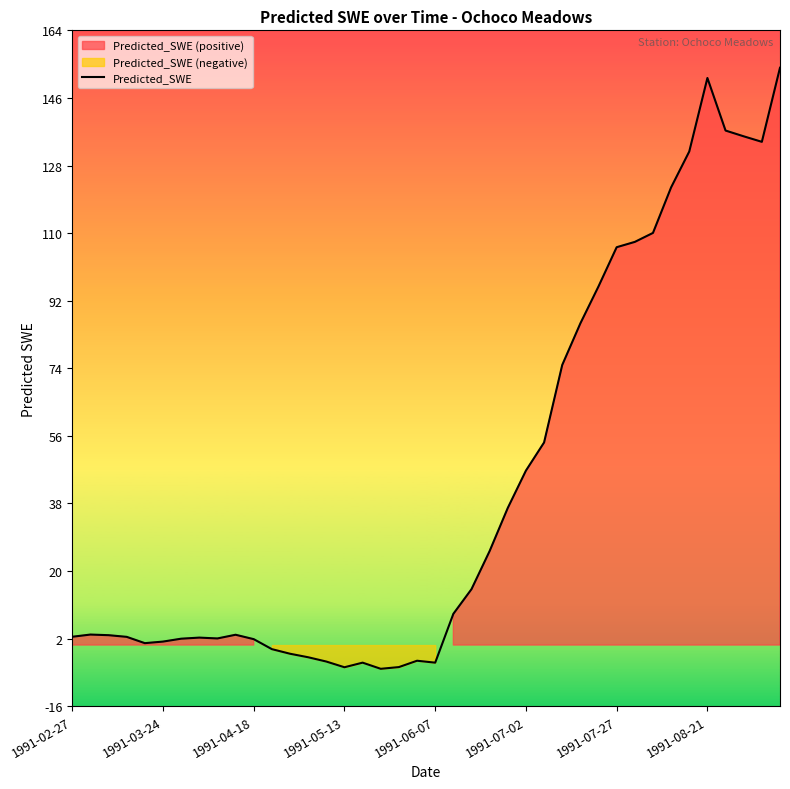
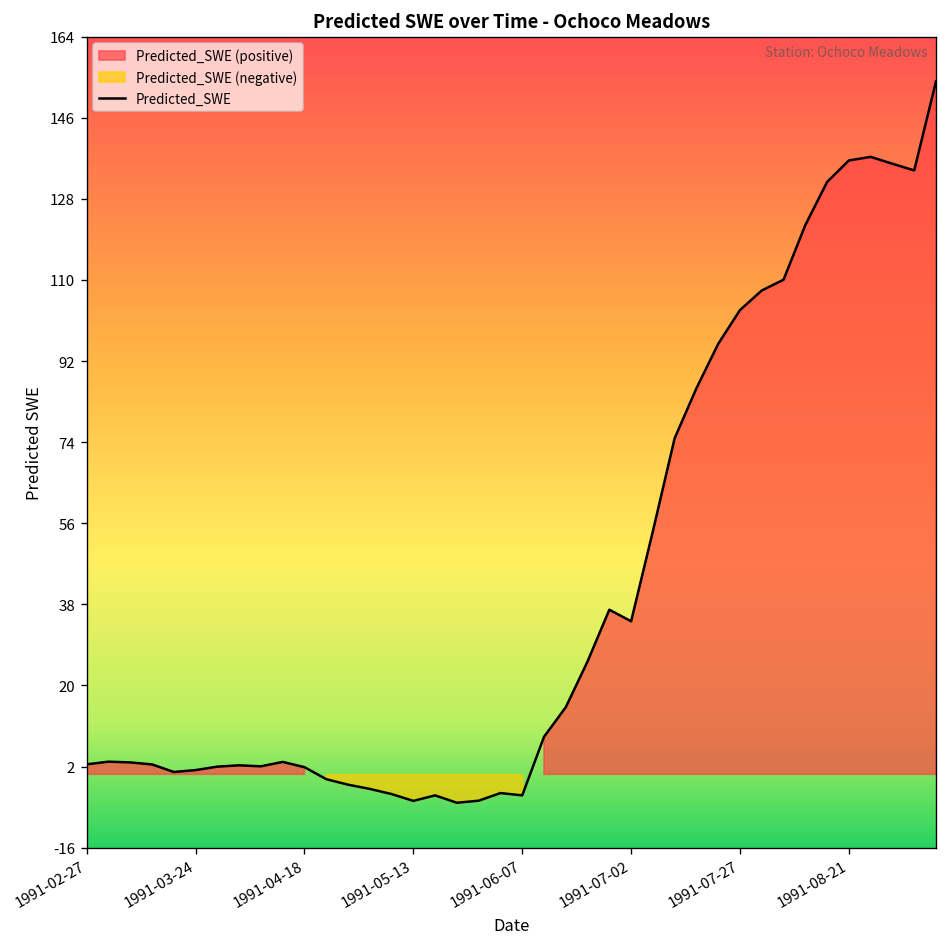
Predicted_SWE, 1991-07-02: 47 -> 34
Predicted_SWE, 1991-07-27: 106 -> 103
Predicted_SWE, 1991-08-21: 152 -> 137
